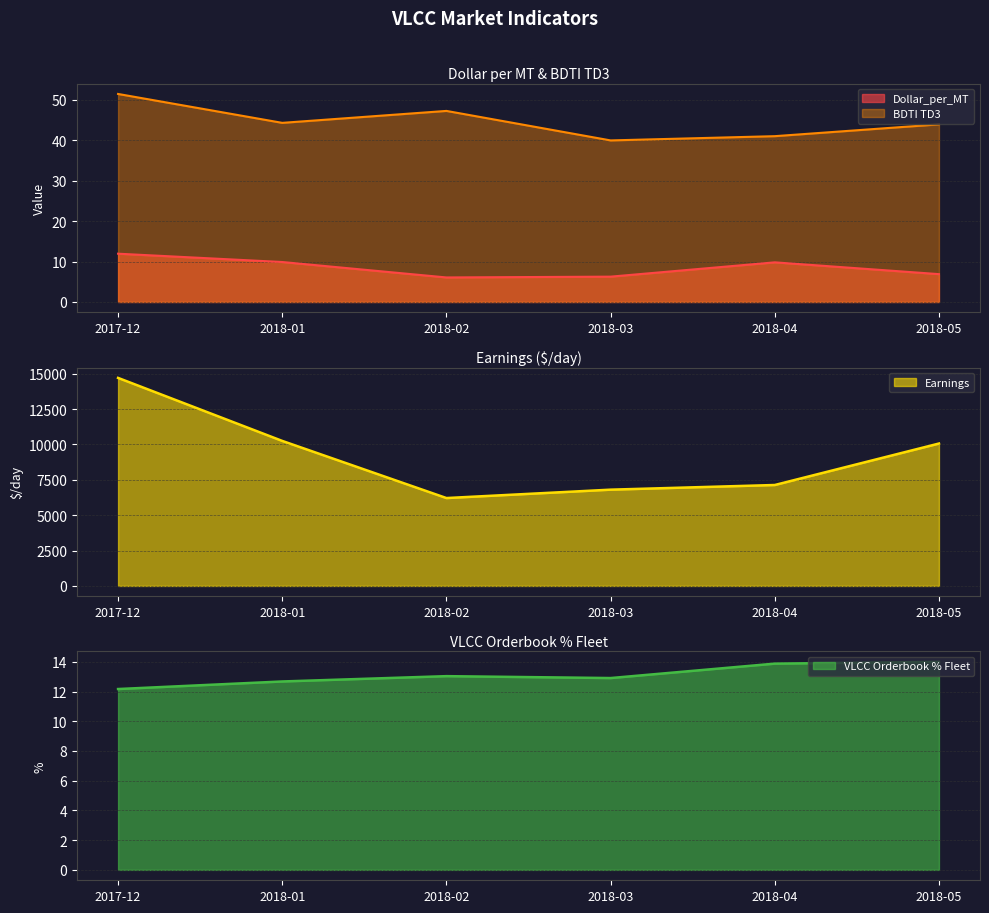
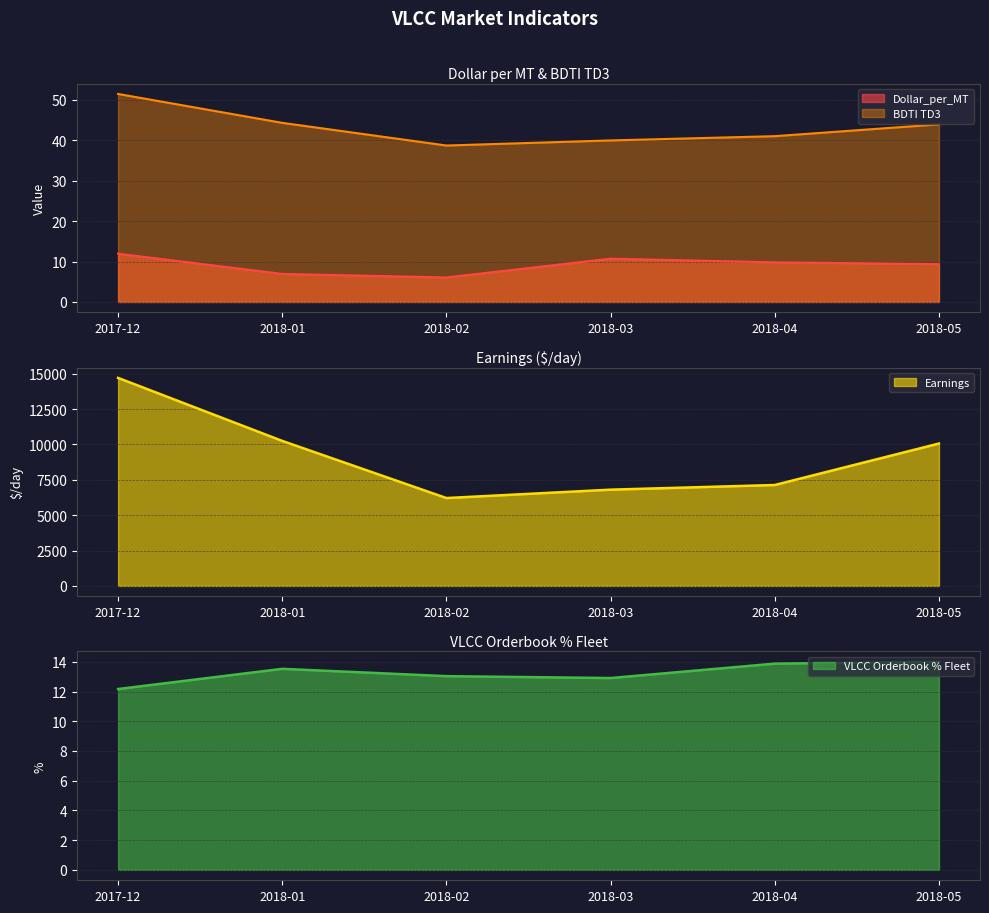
Dollar per MT & BDTI TD3, Dollar_per_MT, 2018-01: 10 -> 7
Dollar per MT & BDTI TD3, BDTI TD3, 2018-02: 47 -> 39
Dollar per MT & BDTI TD3, Dollar_per_MT, 2018-03: 6 -> 11
Dollar per MT & BDTI TD3, Dollar_per_MT, 2018-05: 7 -> 9
VLCC Orderbook % Fleet, 2018-01: 12.7 -> 13.5
